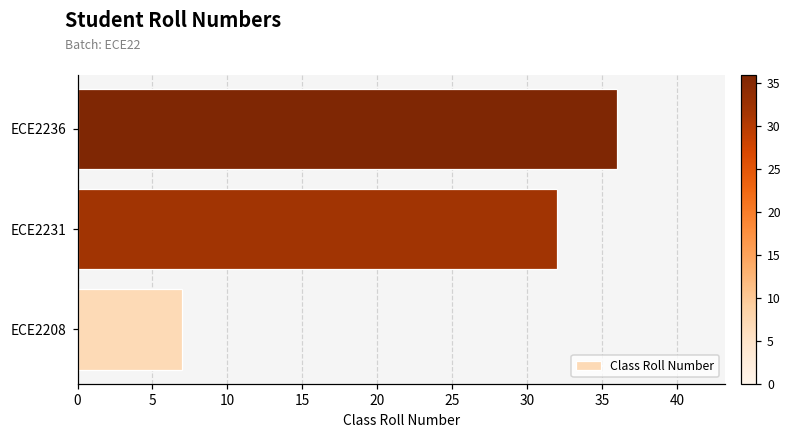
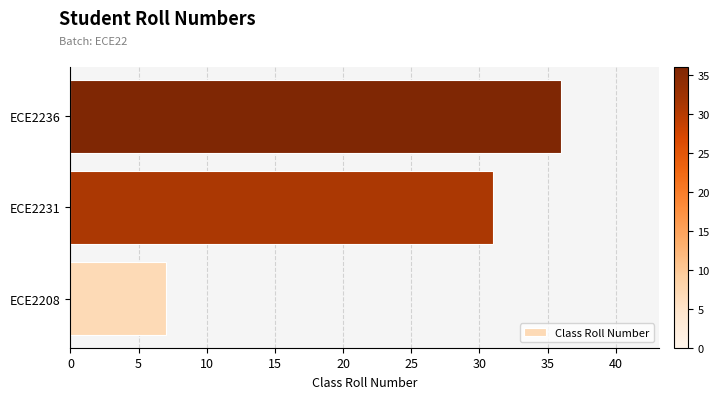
ECE2231: 32 -> 31
